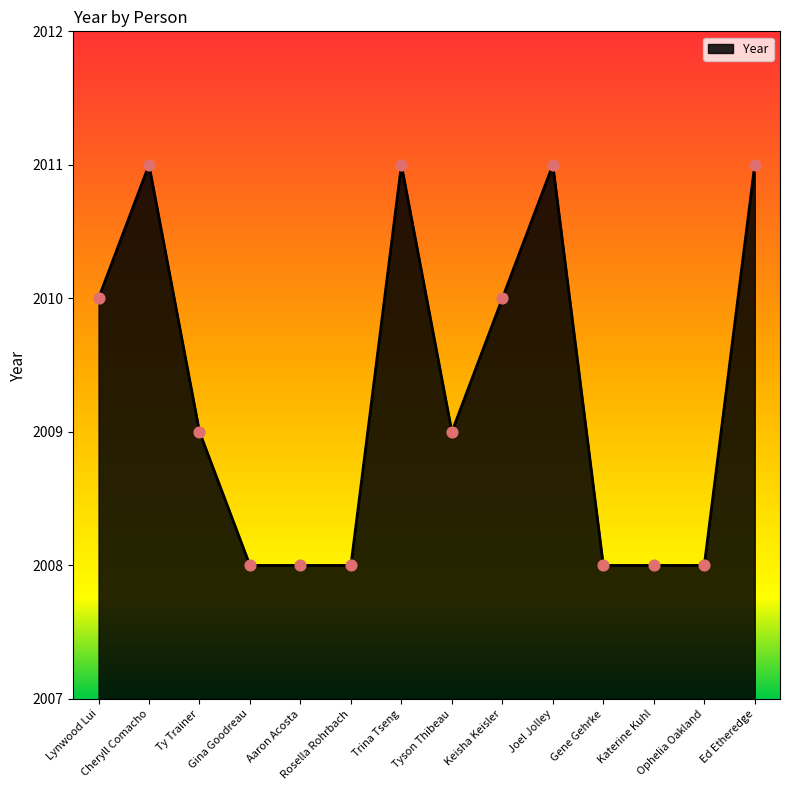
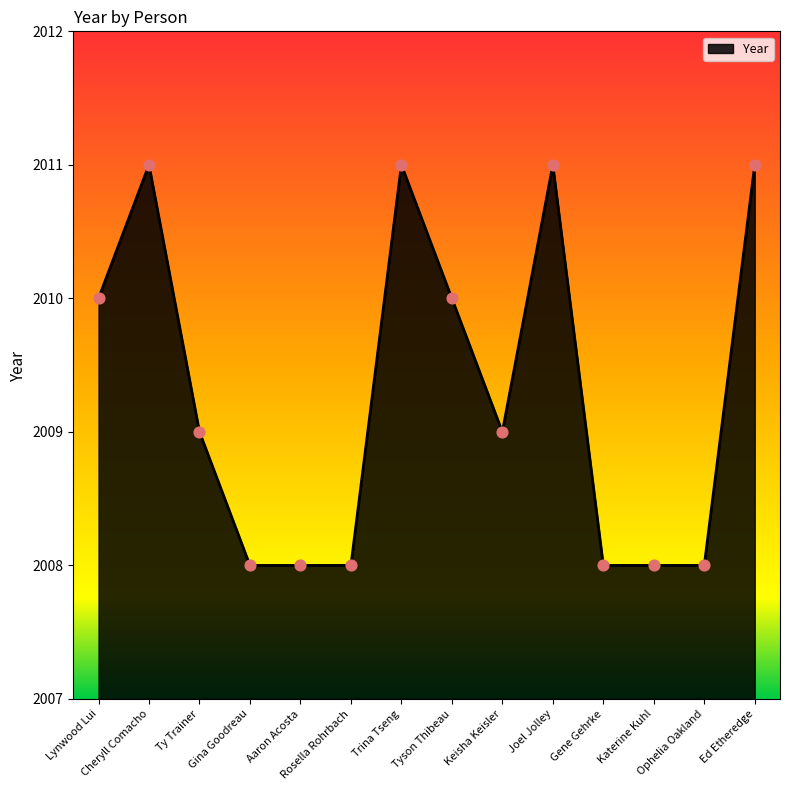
Tyson Thibeau: 2009 -> 2010
Keisha Keisler: 2010 -> 2009
